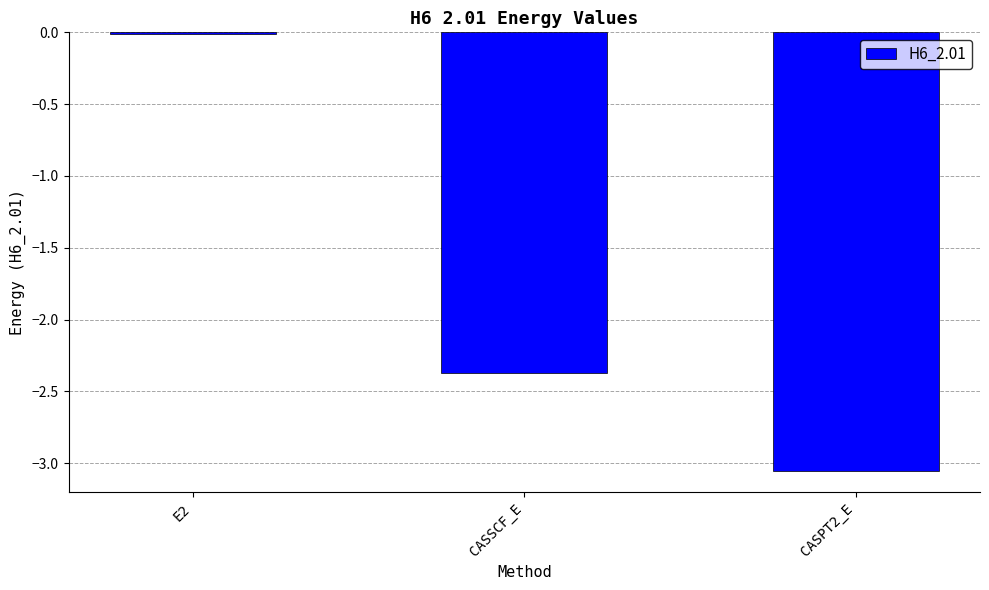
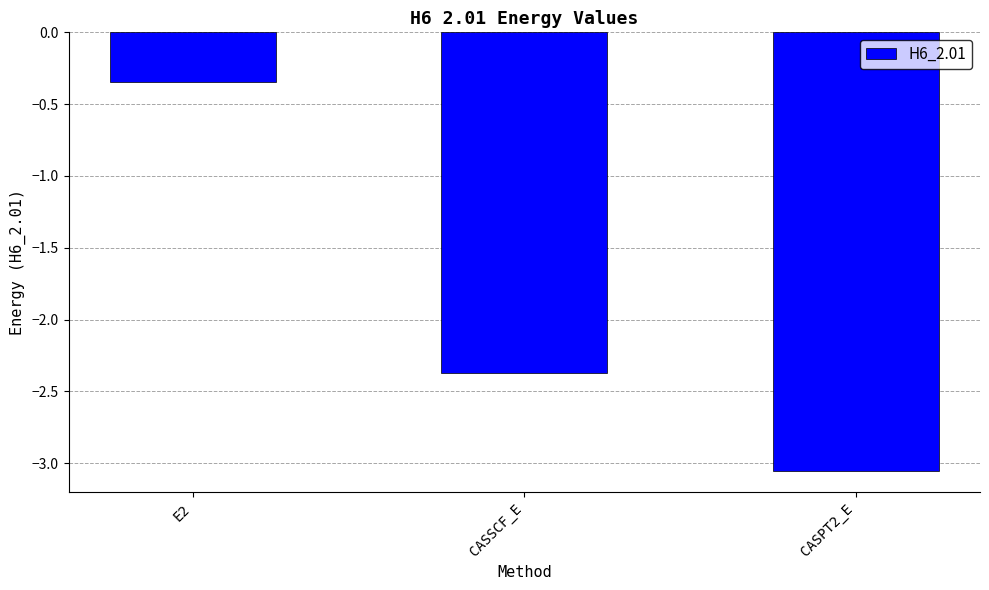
E2: -0.01 -> -0.35
